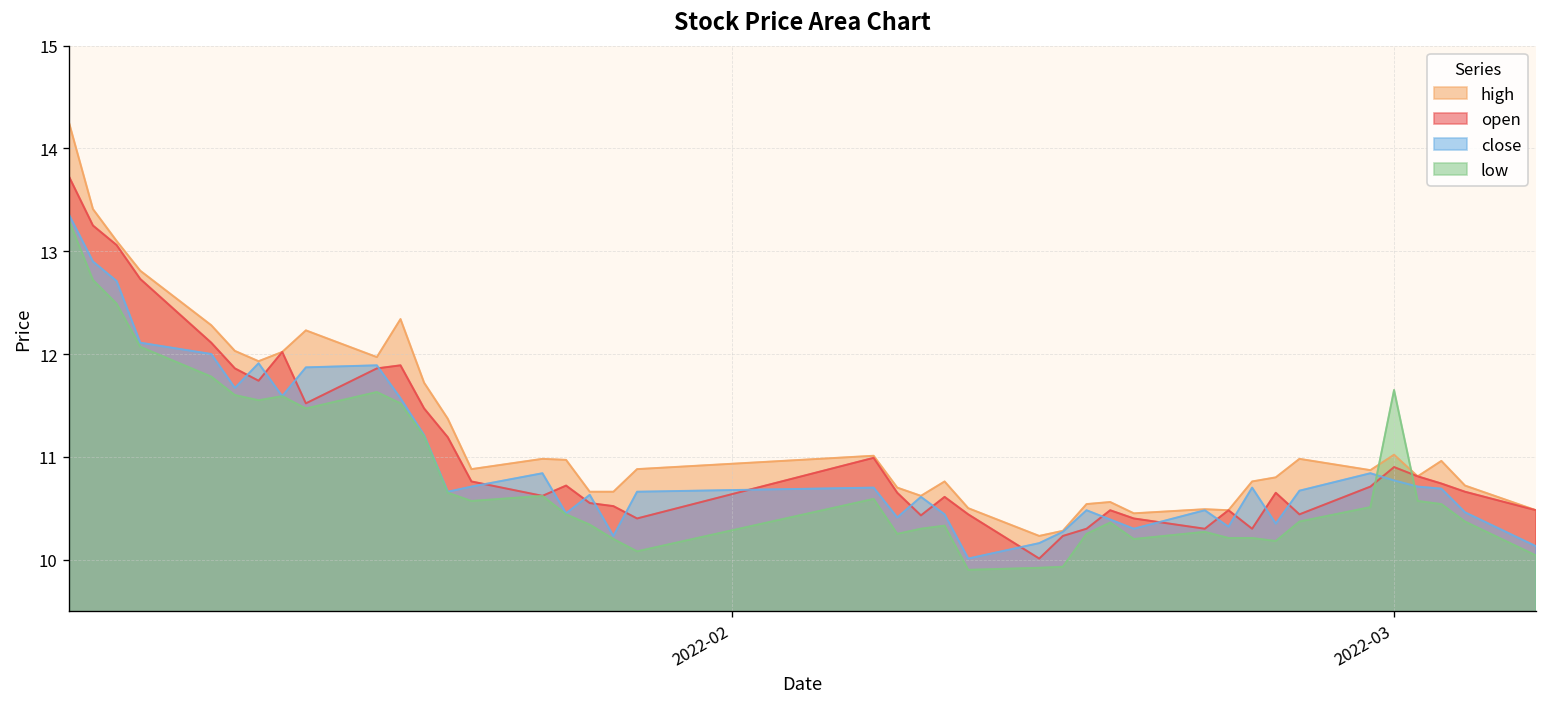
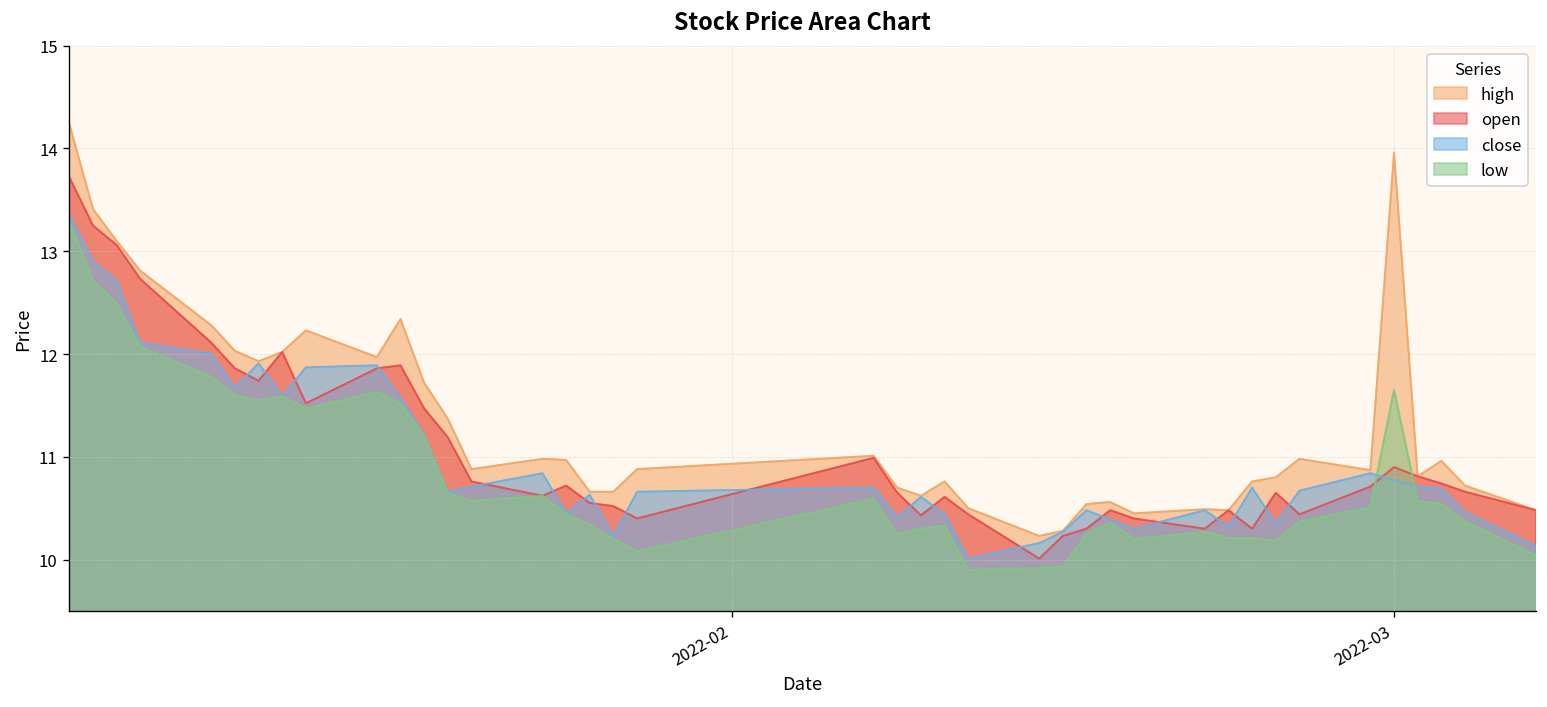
high, 2022-03: 11.0 -> 14.0
